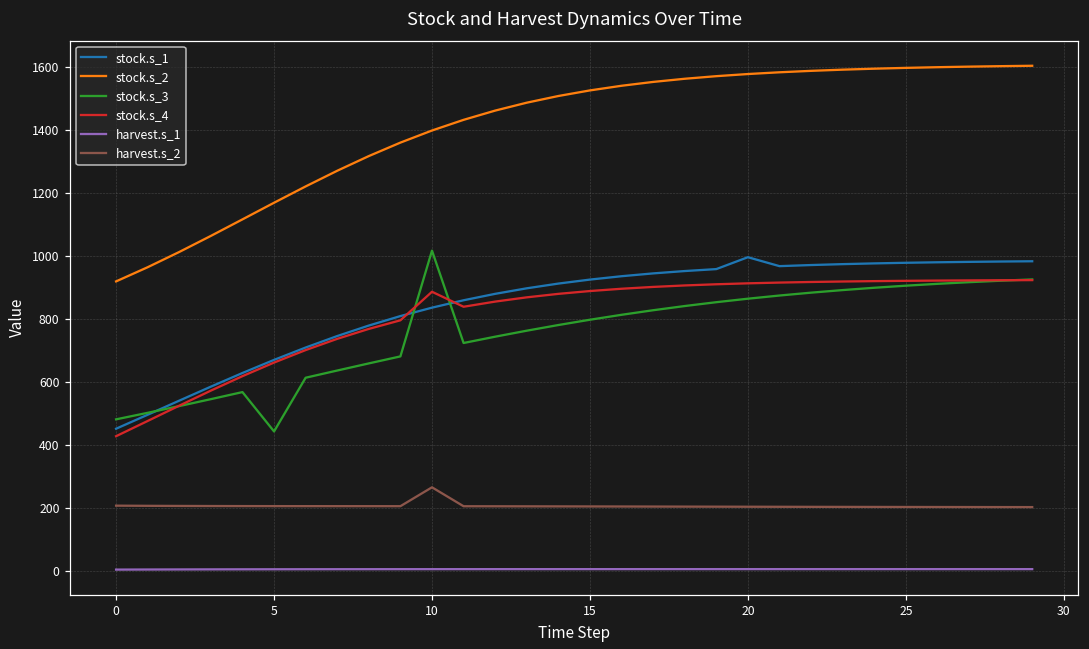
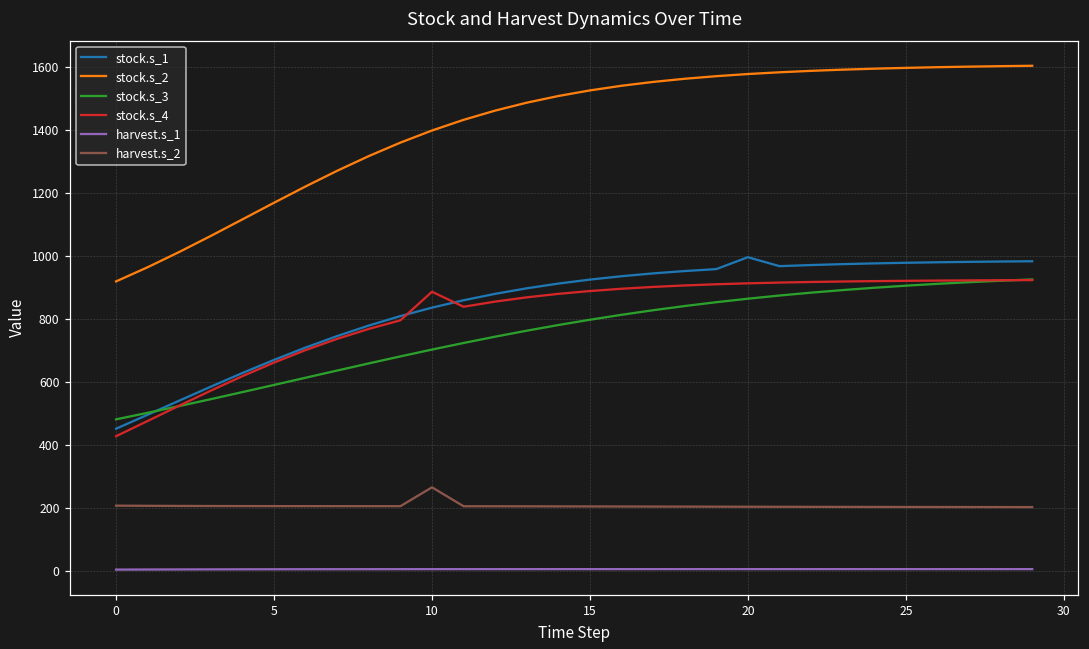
stock.s_3, 5: 440 -> 590
stock.s_3, 10: 1020 -> 700
